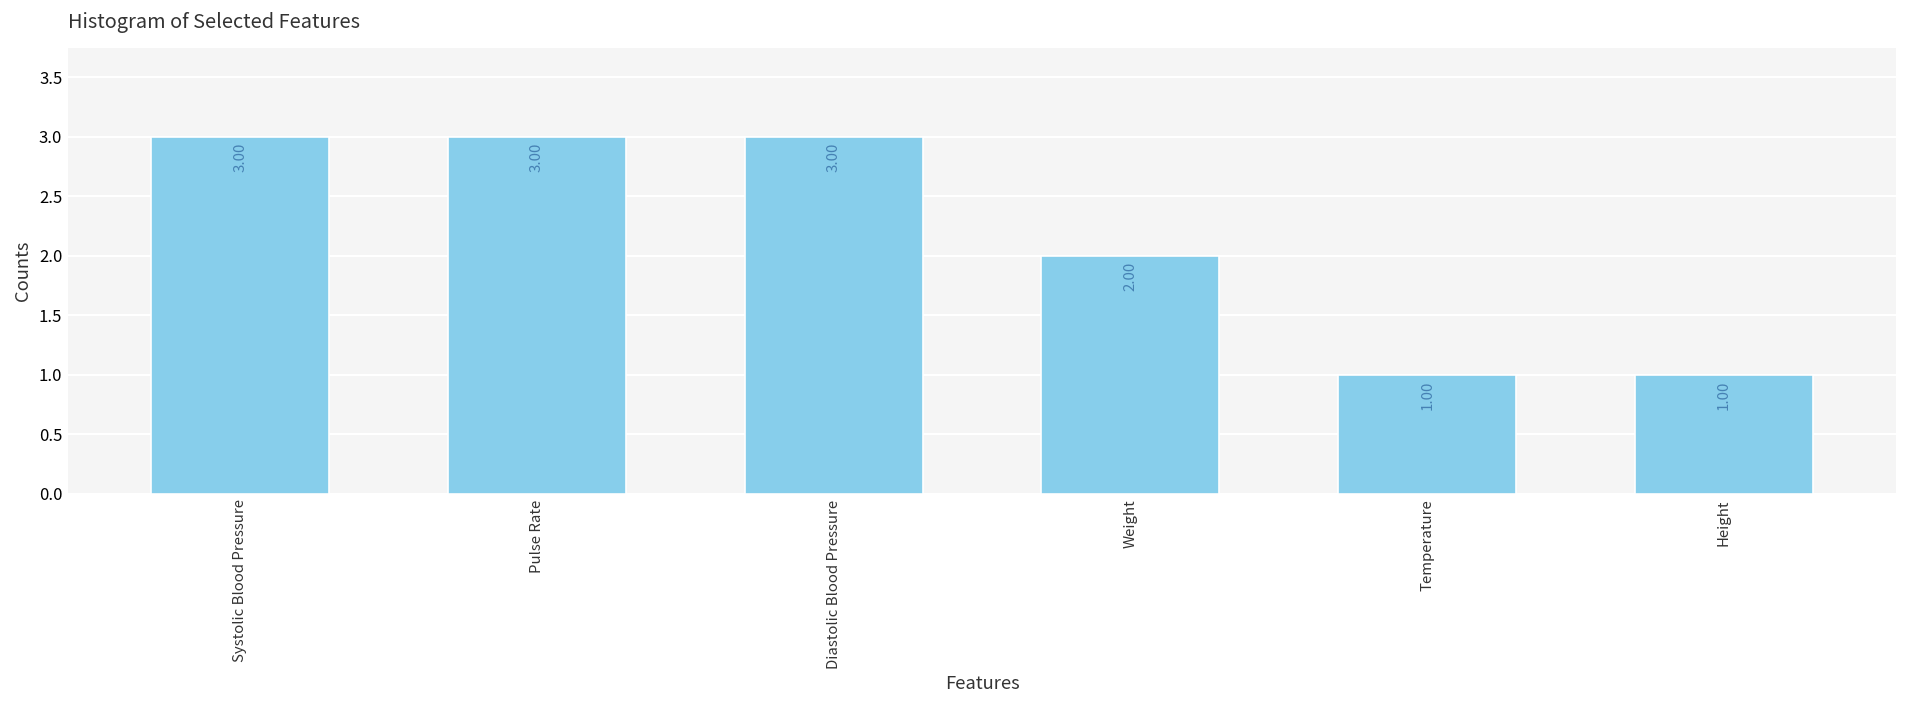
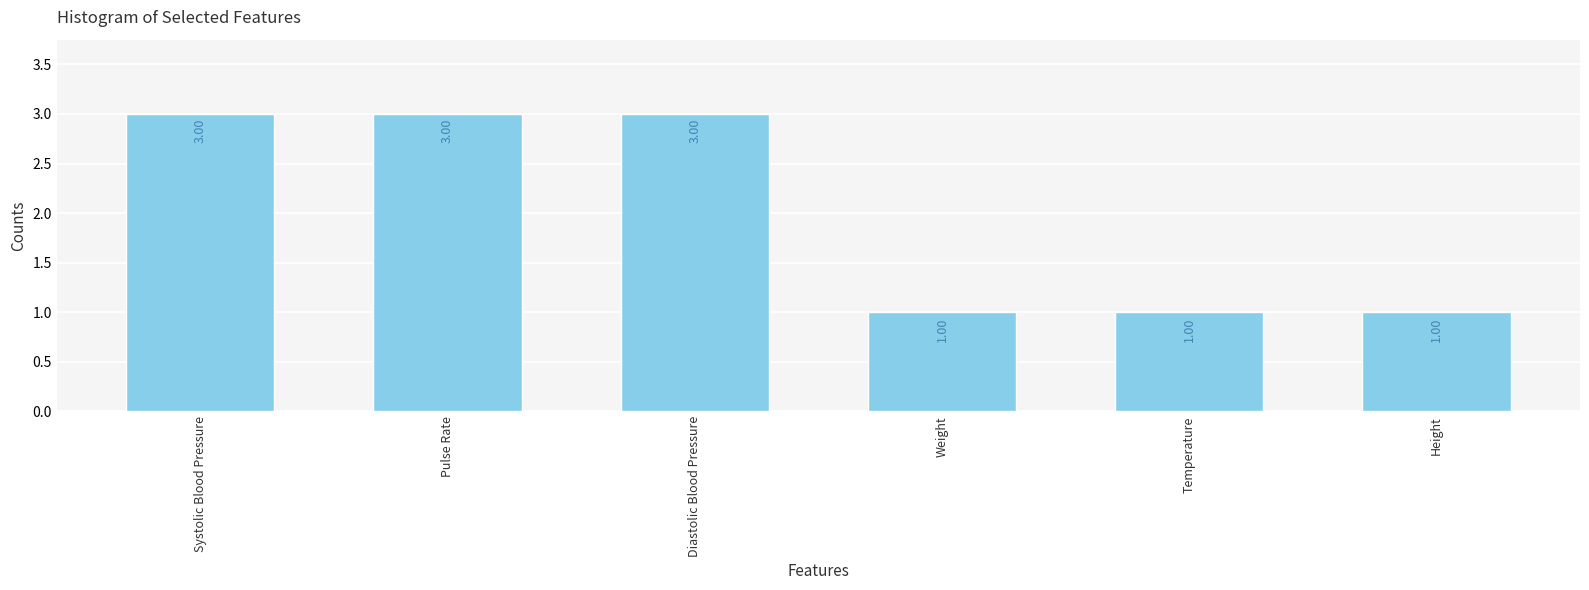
Weight: 2.00 -> 1.00
